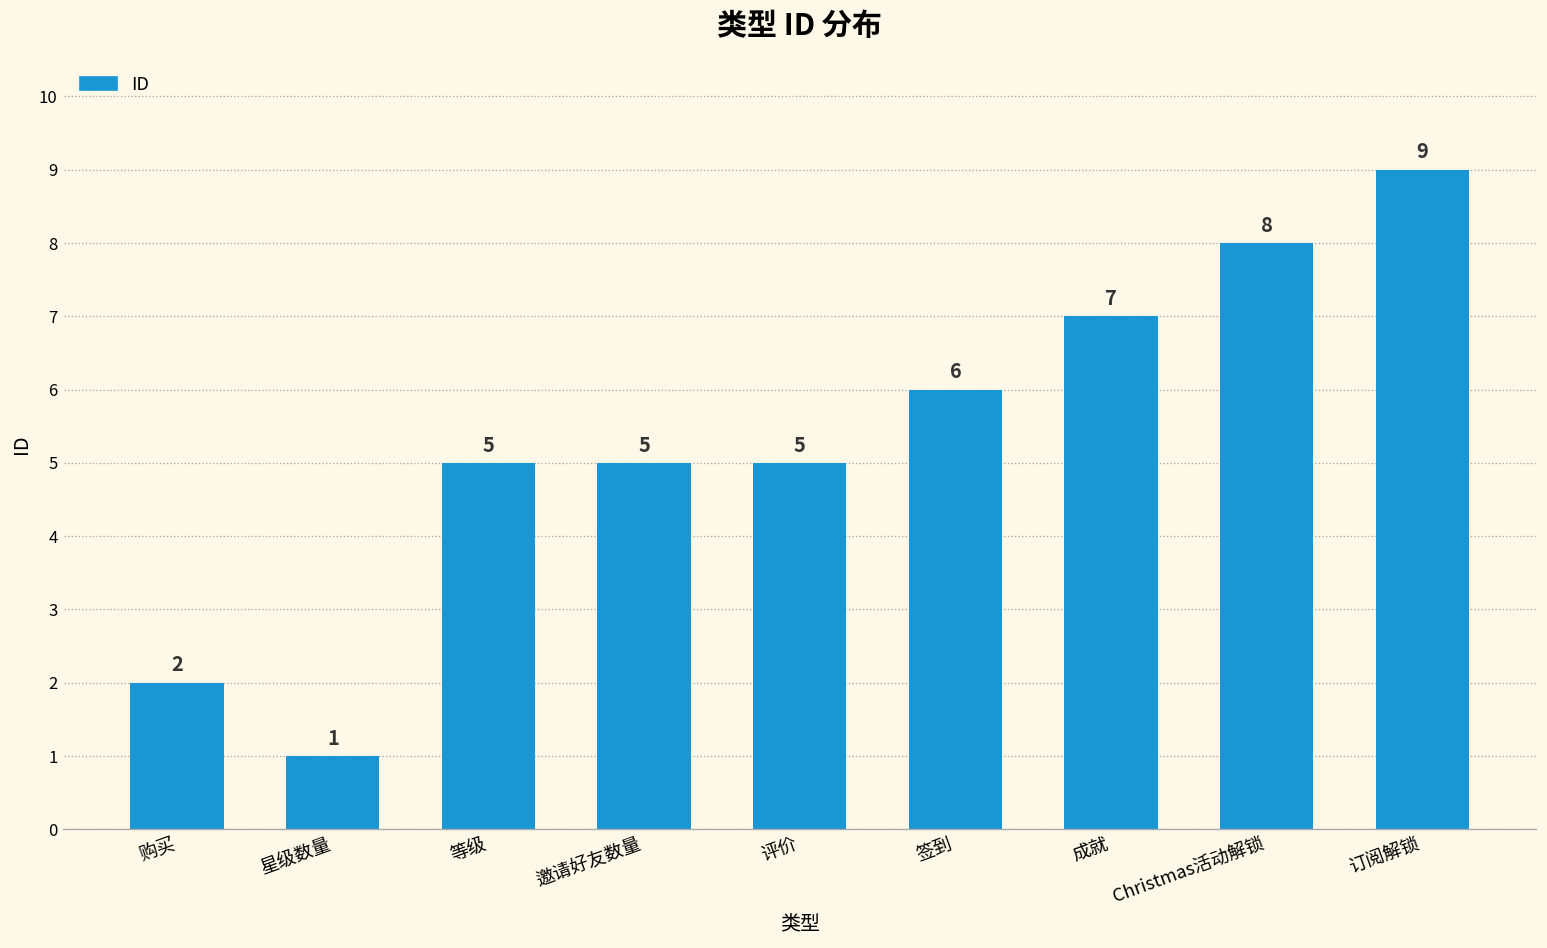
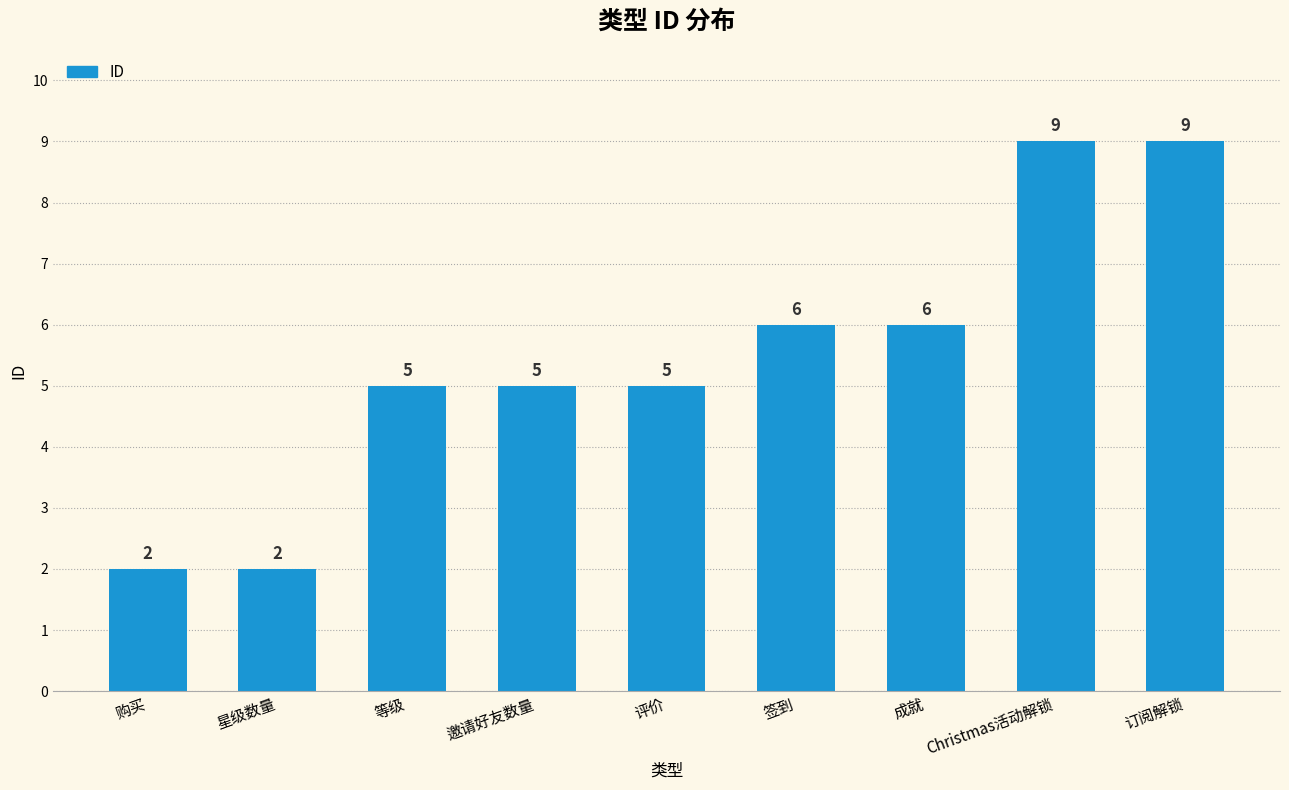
星级数量: 1 -> 2
成就: 7 -> 6
Christmas活动解锁: 8 -> 9
